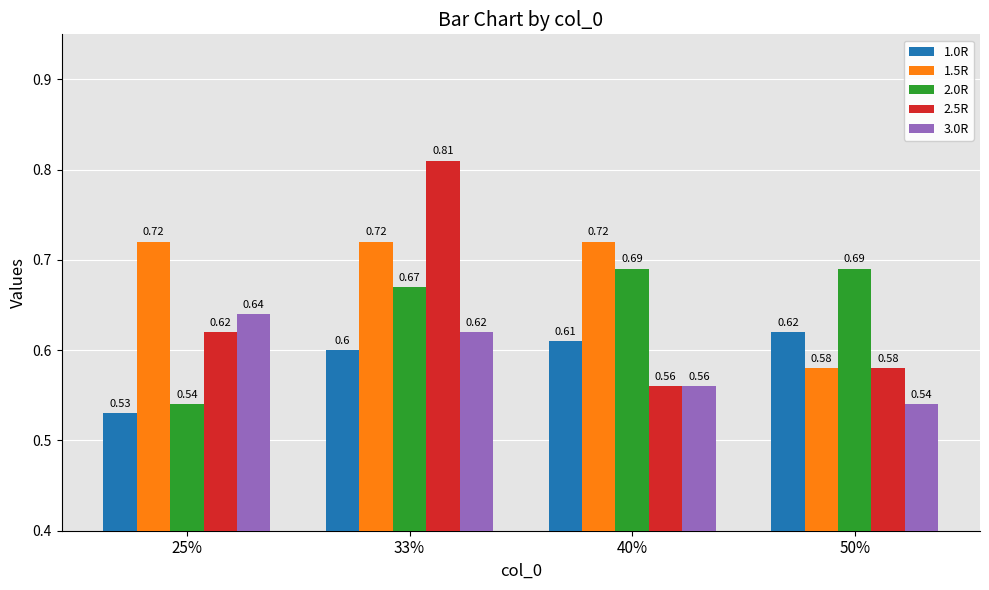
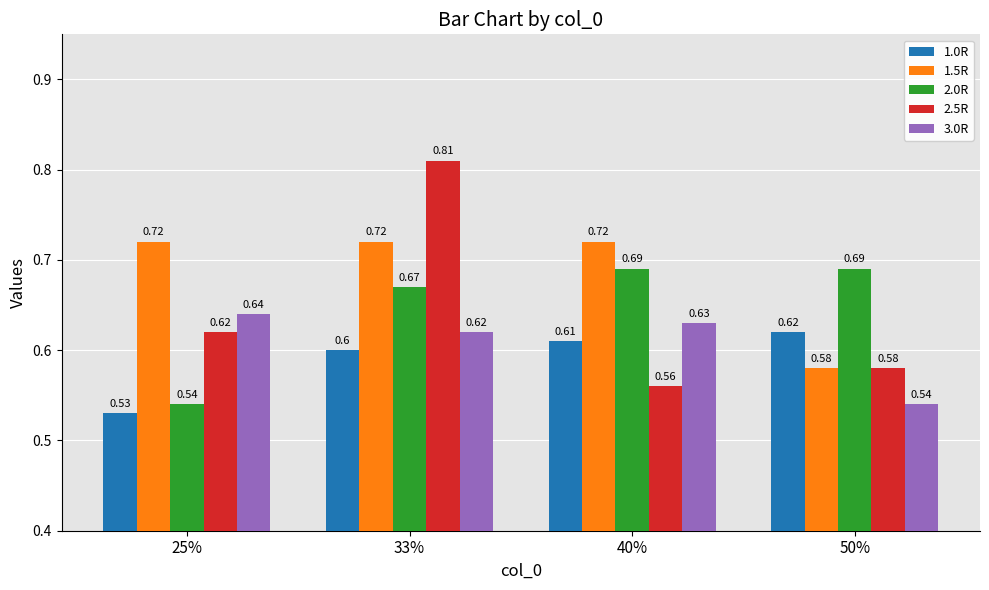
3.0R, 40%: 0.56 -> 0.63
